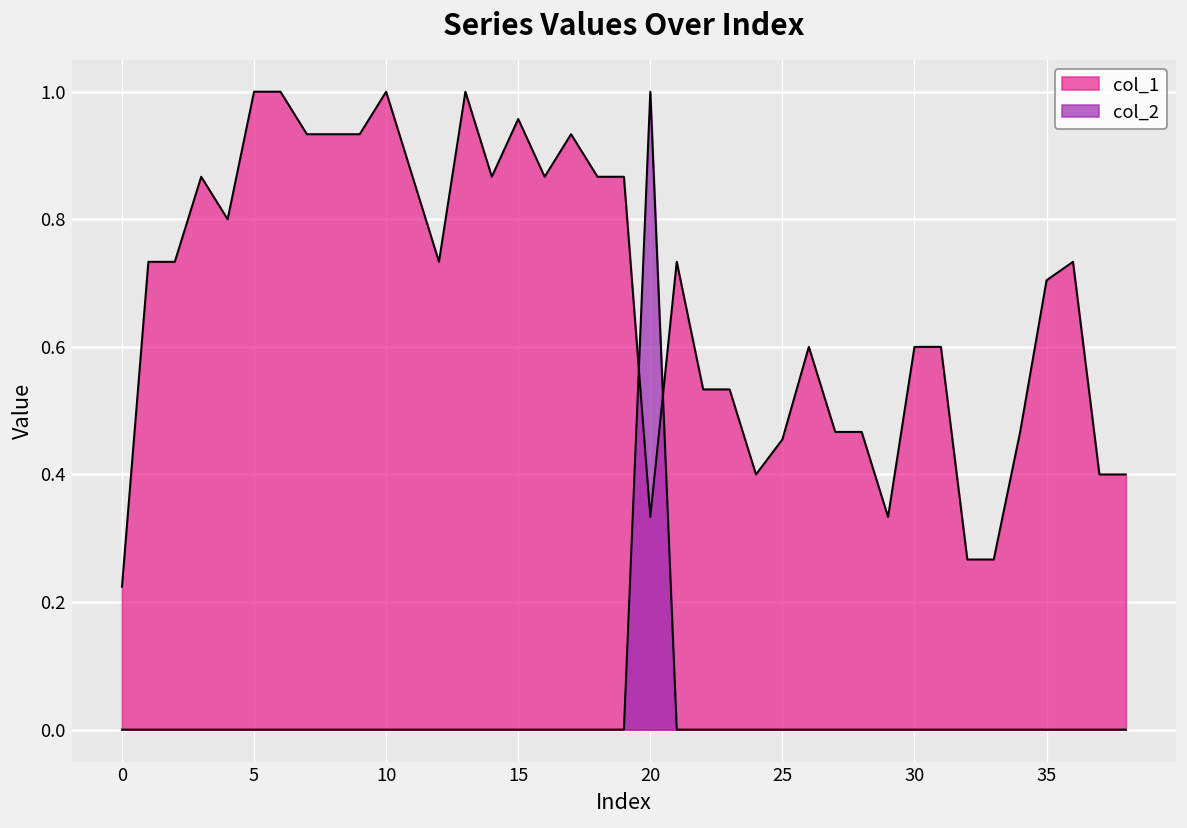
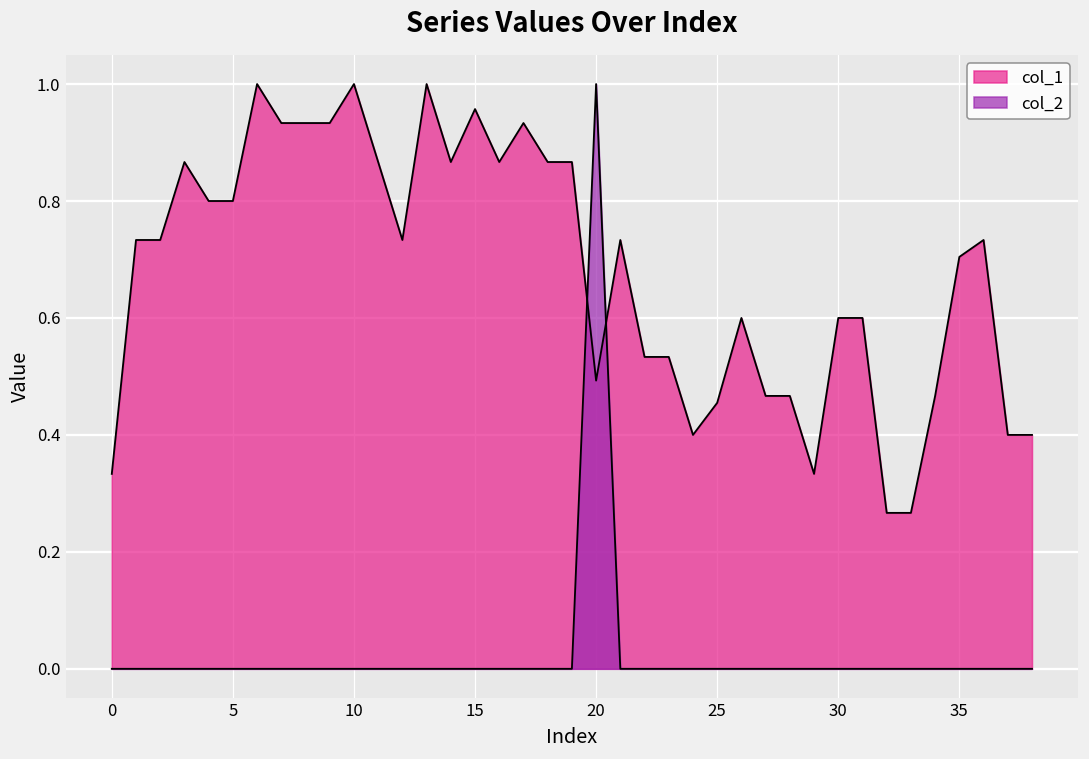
col_1, 0: 0.22 -> 0.33
col_1, 5: 1.0 -> 0.8
col_1, 20: 0.33 -> 0.49
